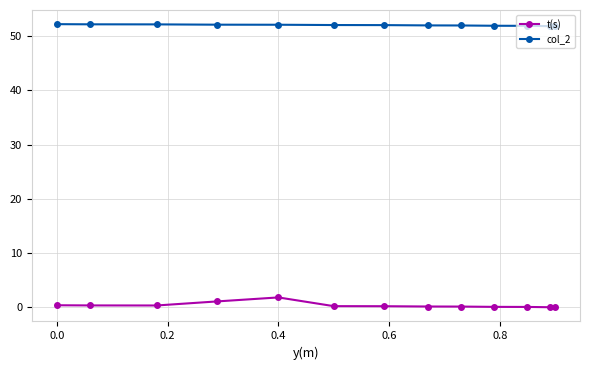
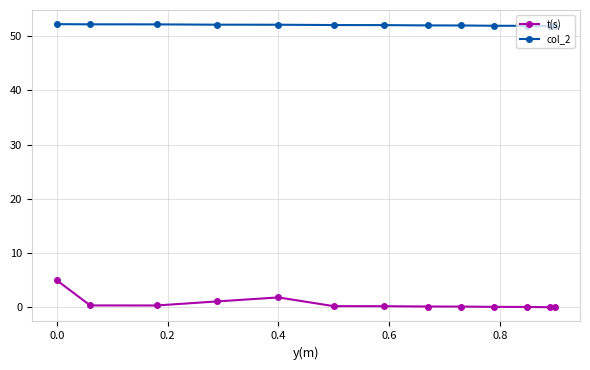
t(s), 0.0: 0 -> 5
